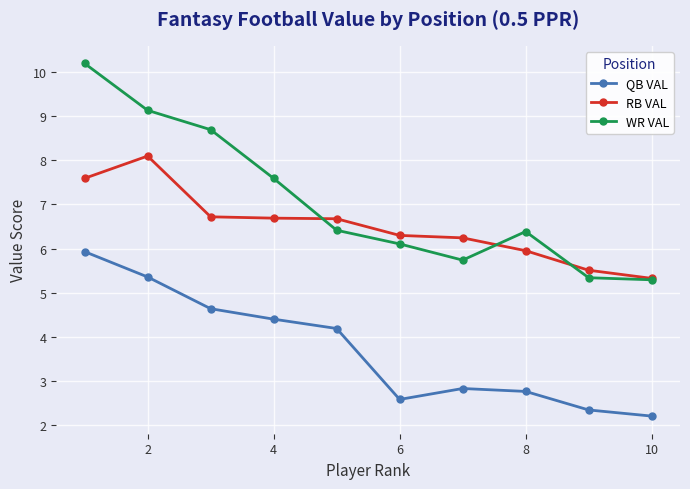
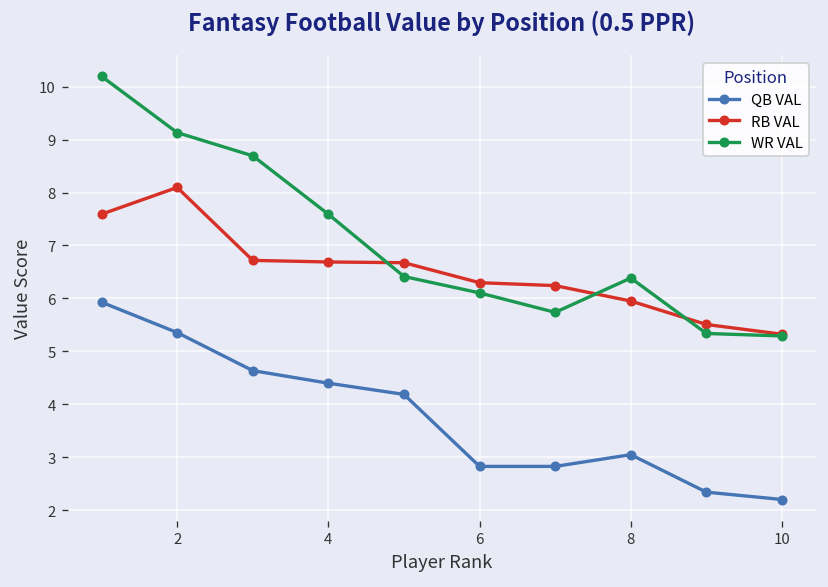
QB VAL, 6: 2.6 -> 2.8
QB VAL, 8: 2.8 -> 3.0
